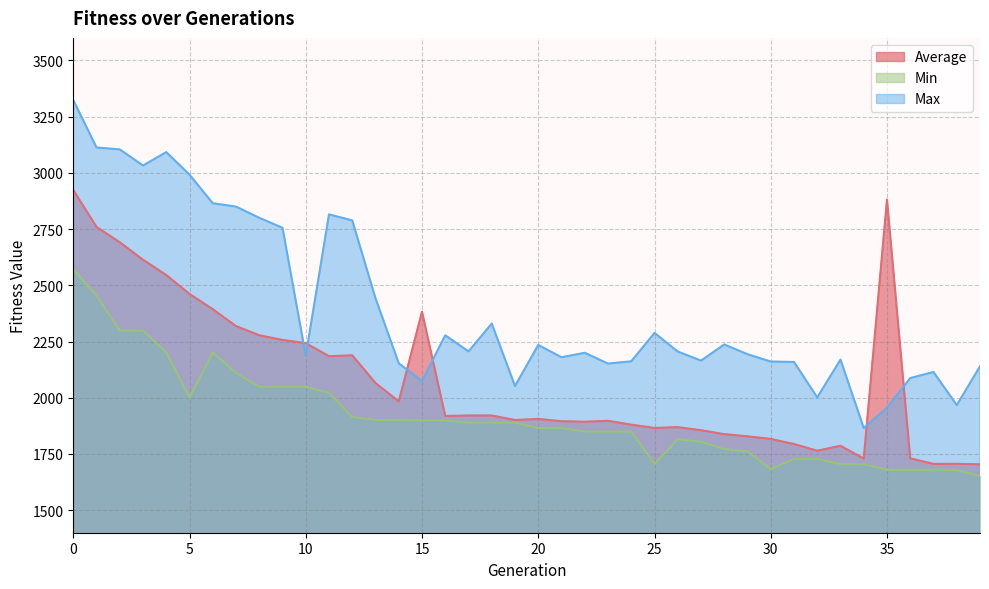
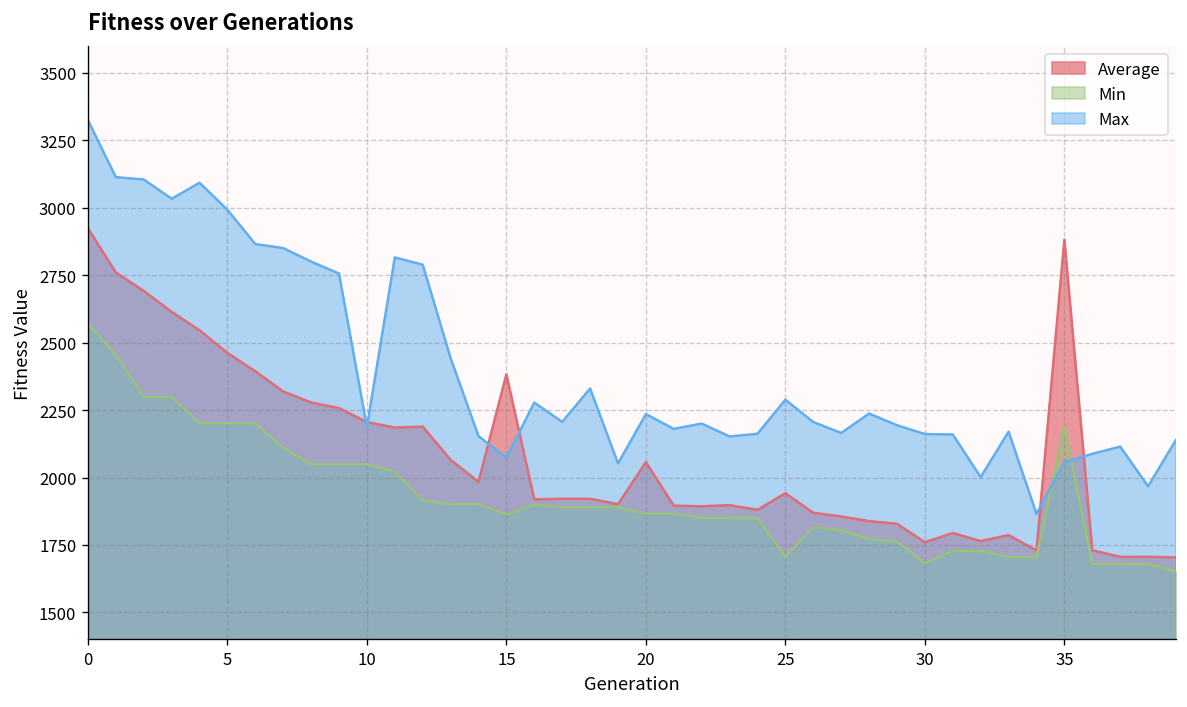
Min, 5: 2000 -> 2200
Average, 10: 2240 -> 2210
Min, 15: 1900 -> 1860
Average, 20: 1910 -> 2060
Average, 25: 1870 -> 1940
Average, 30: 1820 -> 1760
Min, 35: 1680 -> 2190
Max, 35: 1960 -> 2060
